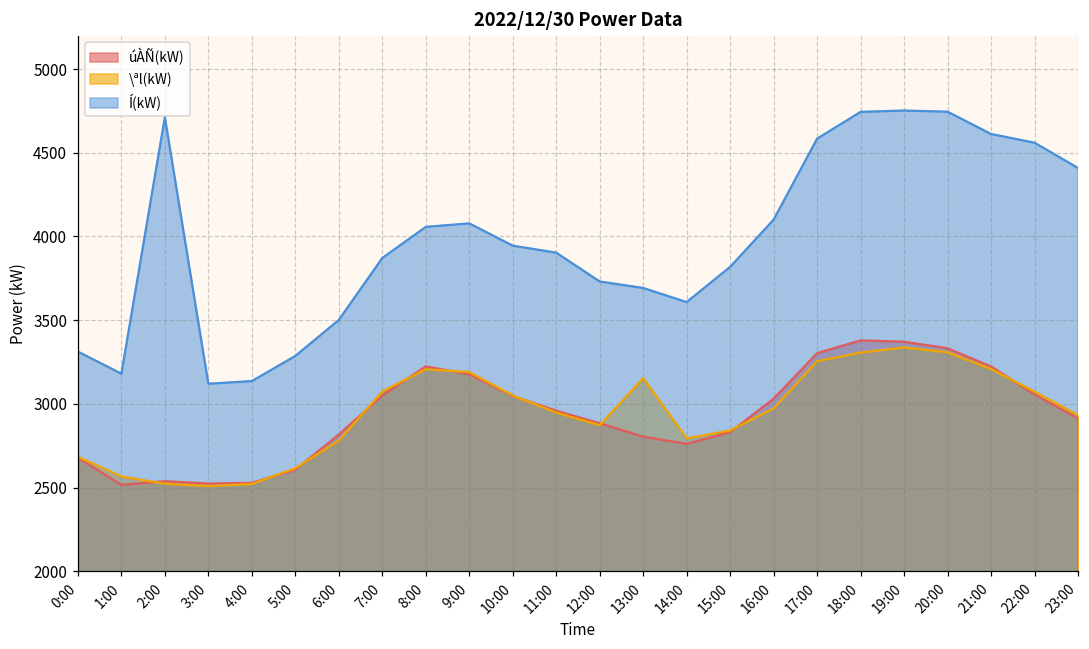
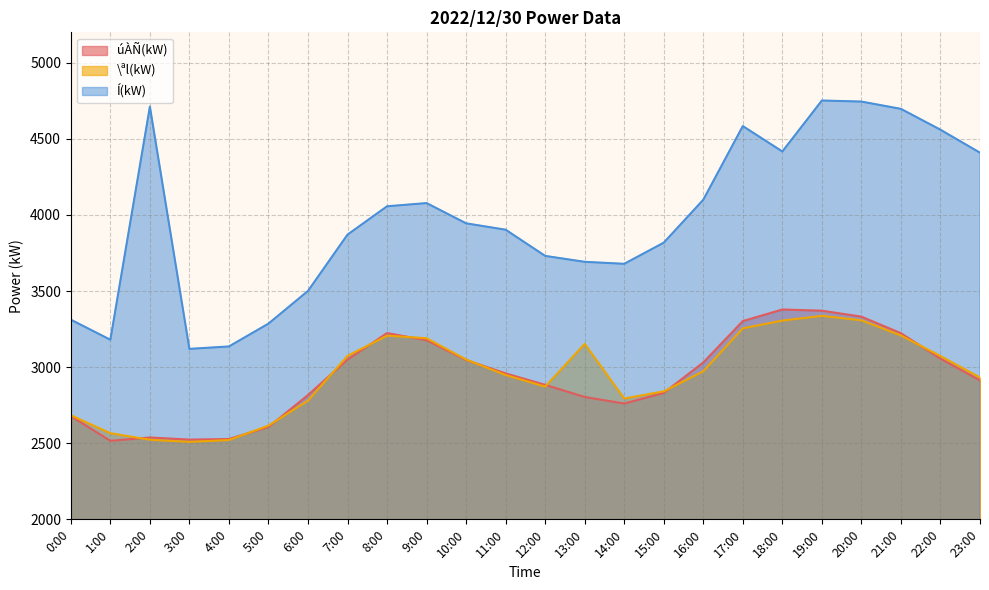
Í(kW), 14:00: 3610 -> 3680
Í(kW), 18:00: 4740 -> 4420
Í(kW), 21:00: 4610 -> 4700
